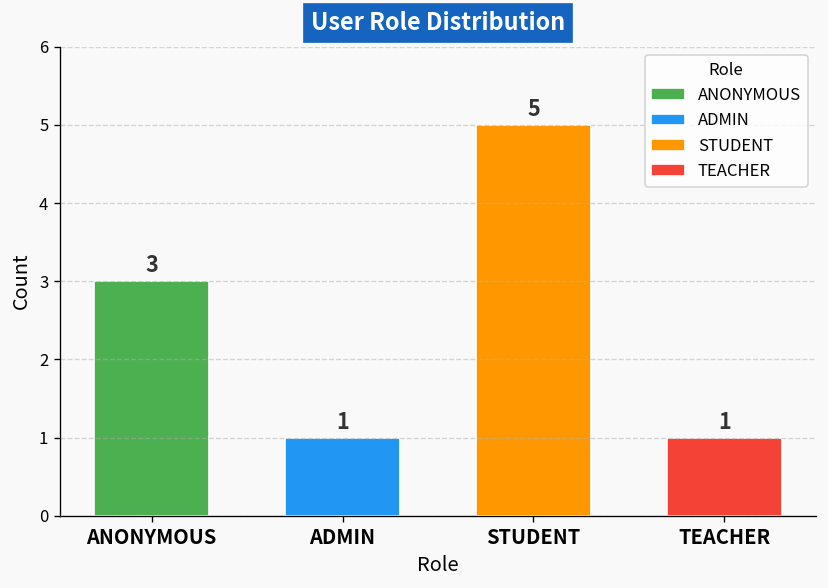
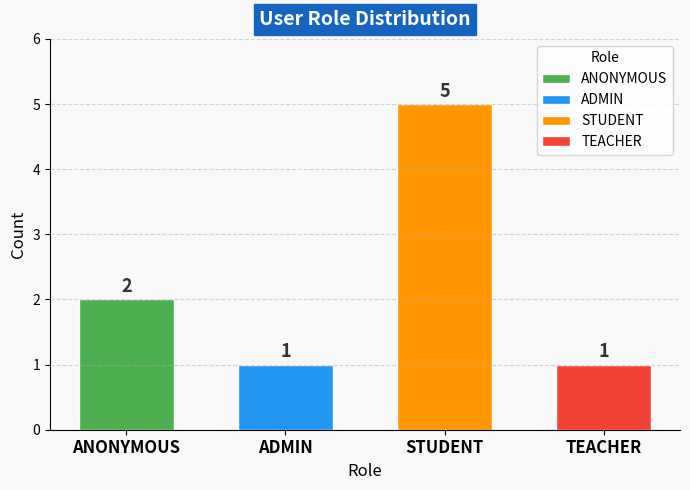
ANONYMOUS: 3 -> 2
